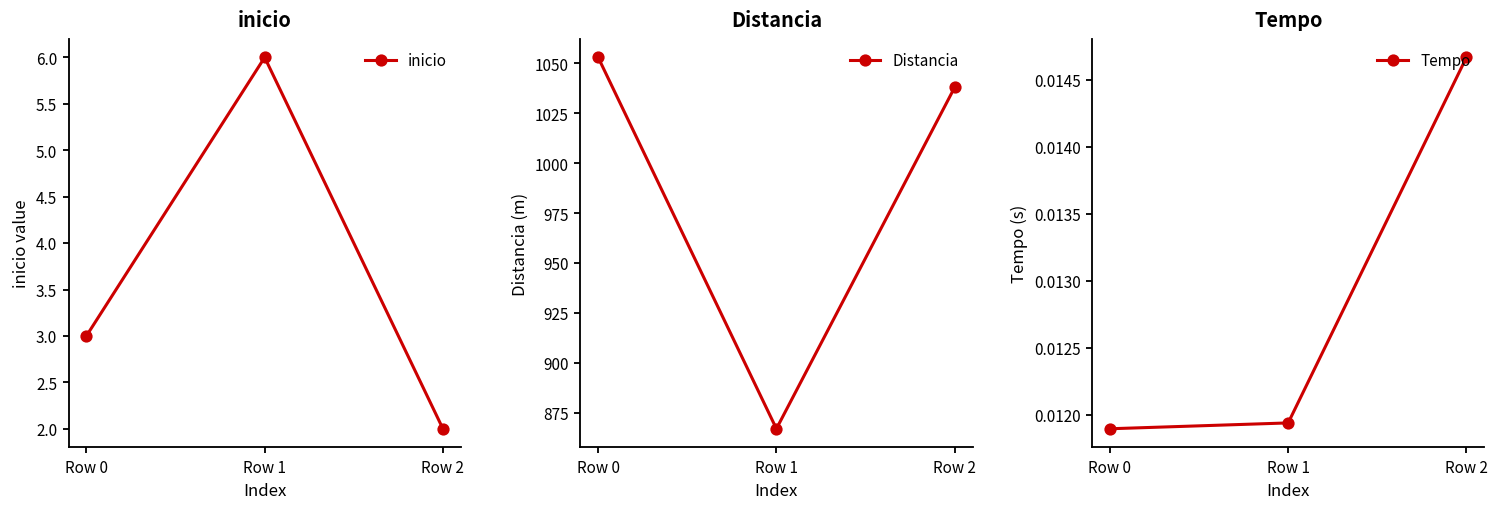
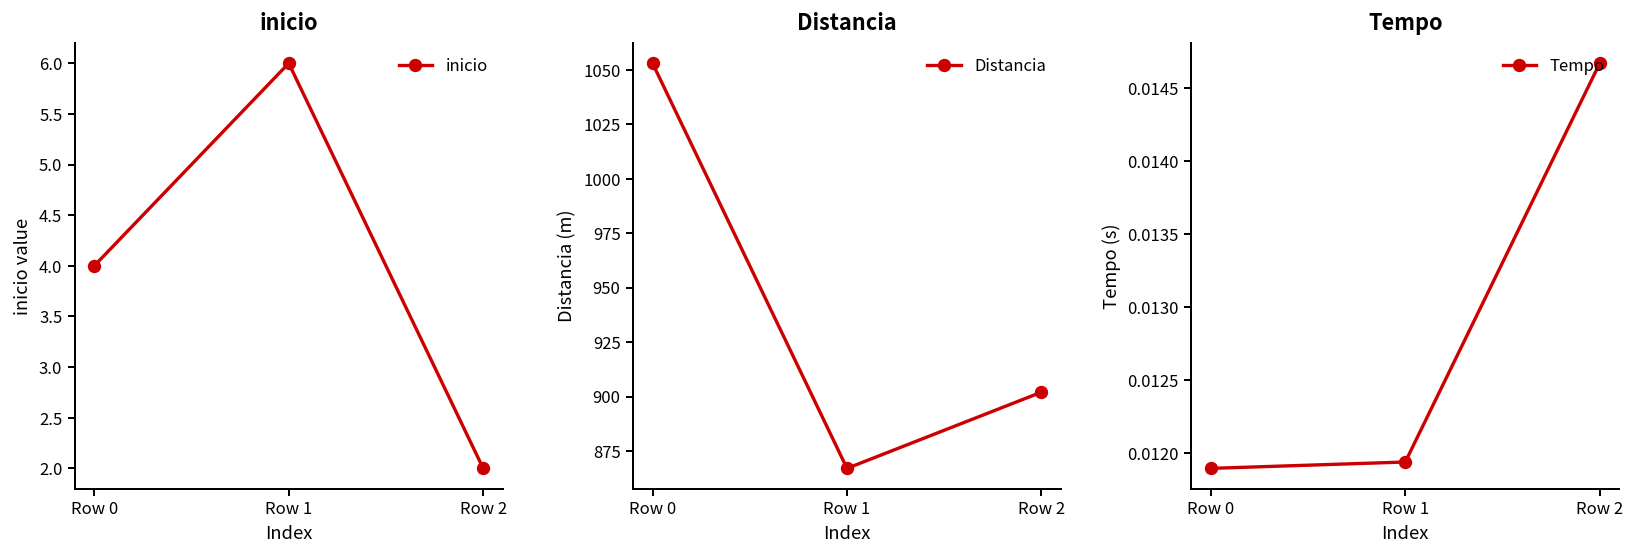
inicio, Row 0: 3 -> 4
Distancia, Row 2: 1038 -> 902
